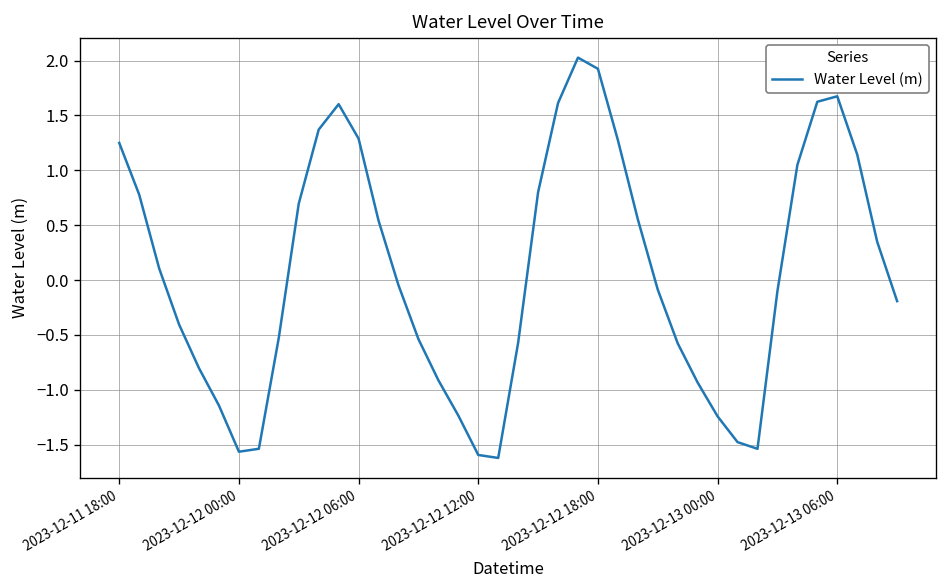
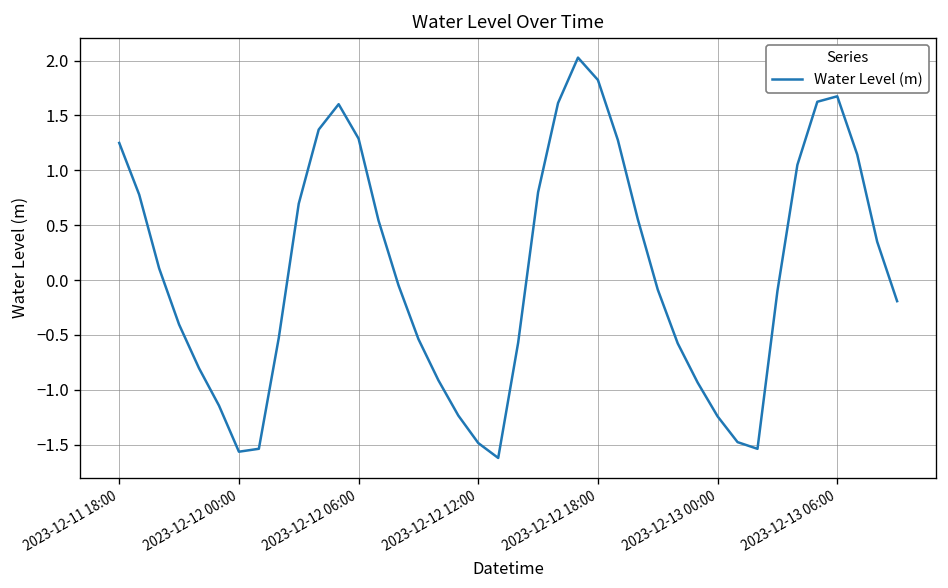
2023-12-12 12:00: -1.6 -> -1.5
2023-12-12 18:00: 1.9 -> 1.8
